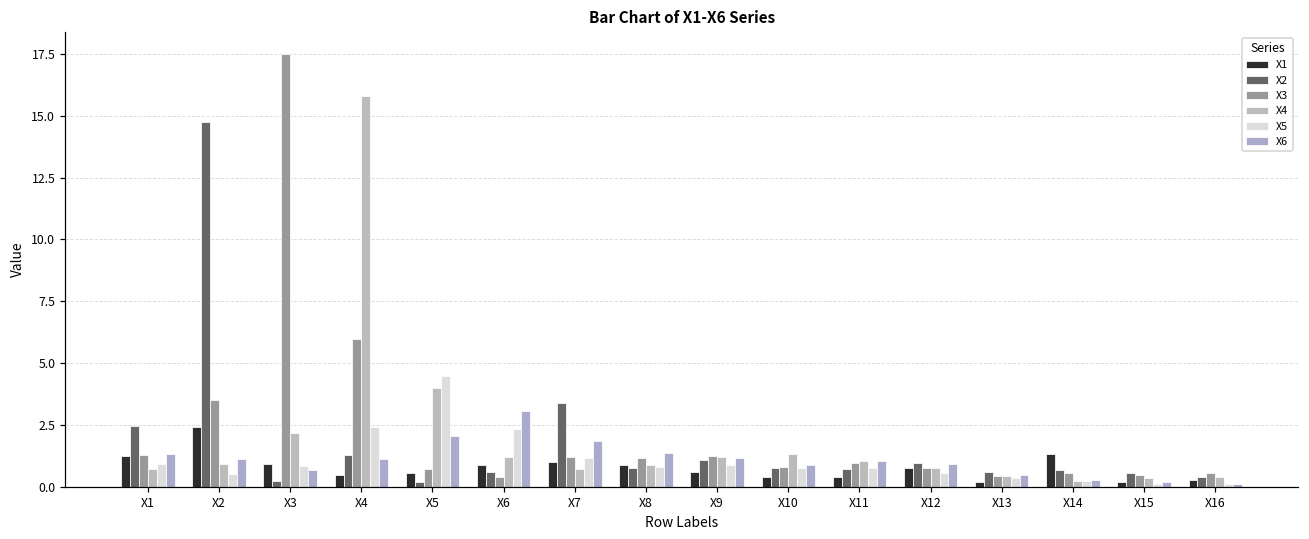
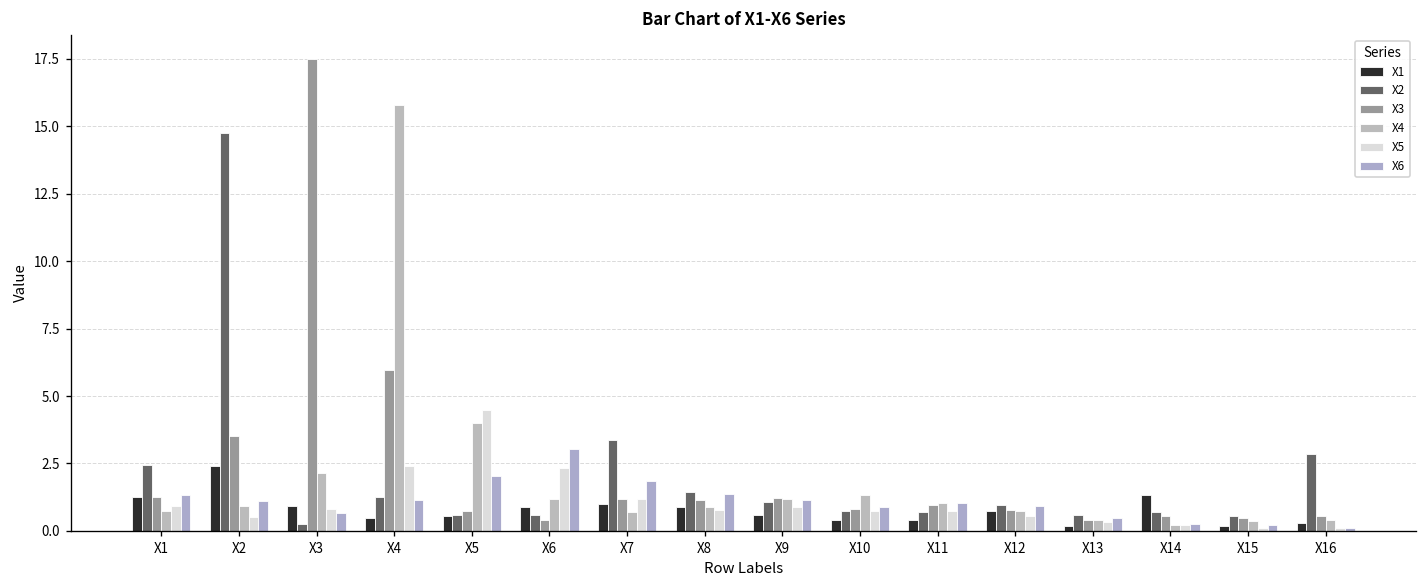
X2, X5: 0.2 -> 0.6
X2, X8: 0.8 -> 1.4
X2, X16: 0.4 -> 2.9
